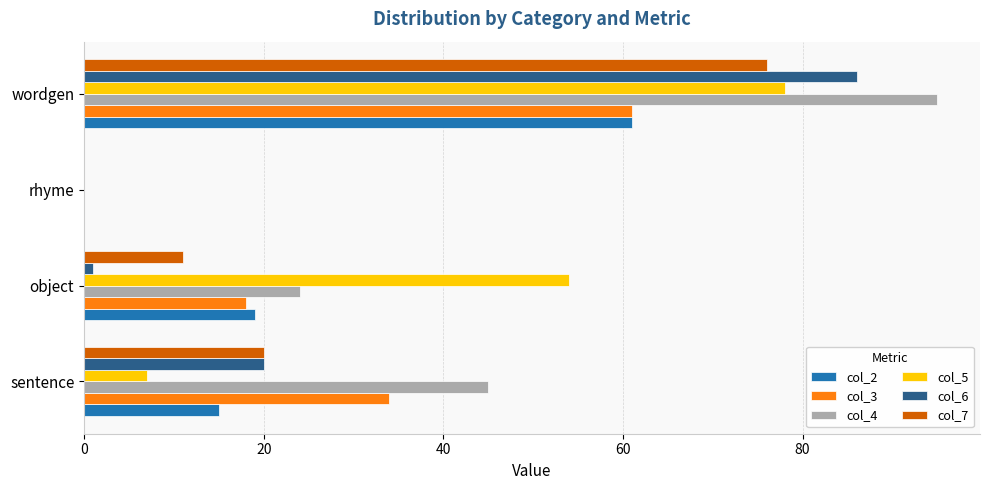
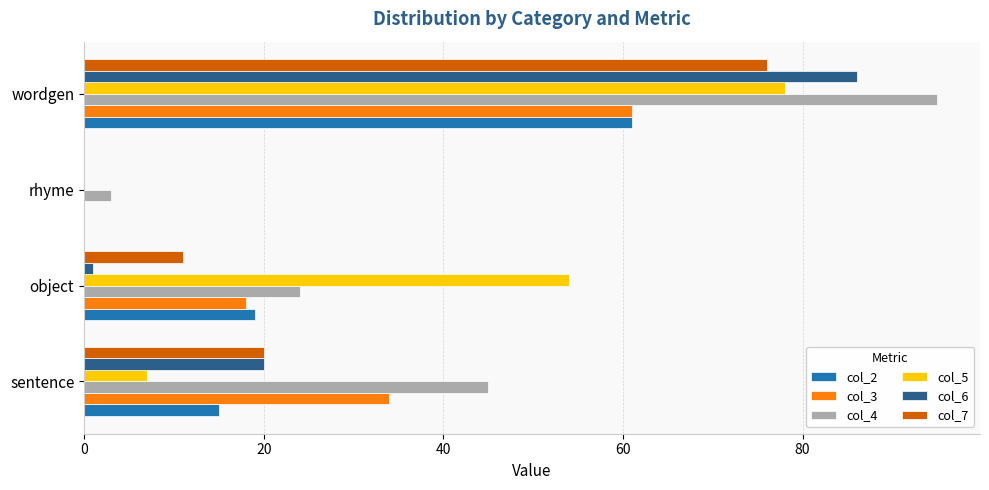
col_4, rhyme: 0 -> 3
